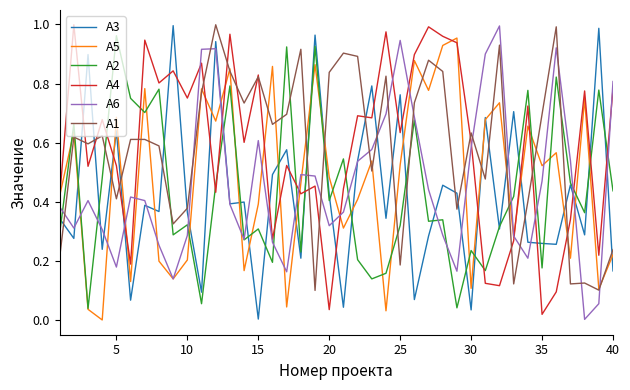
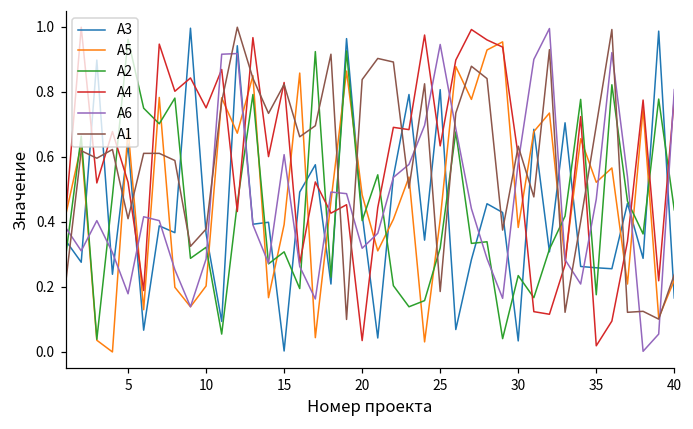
А3, 25: 0.76 -> 0.81
А5, 25: 0.53 -> 0.41
А5, 30: 0.11 -> 0.38
